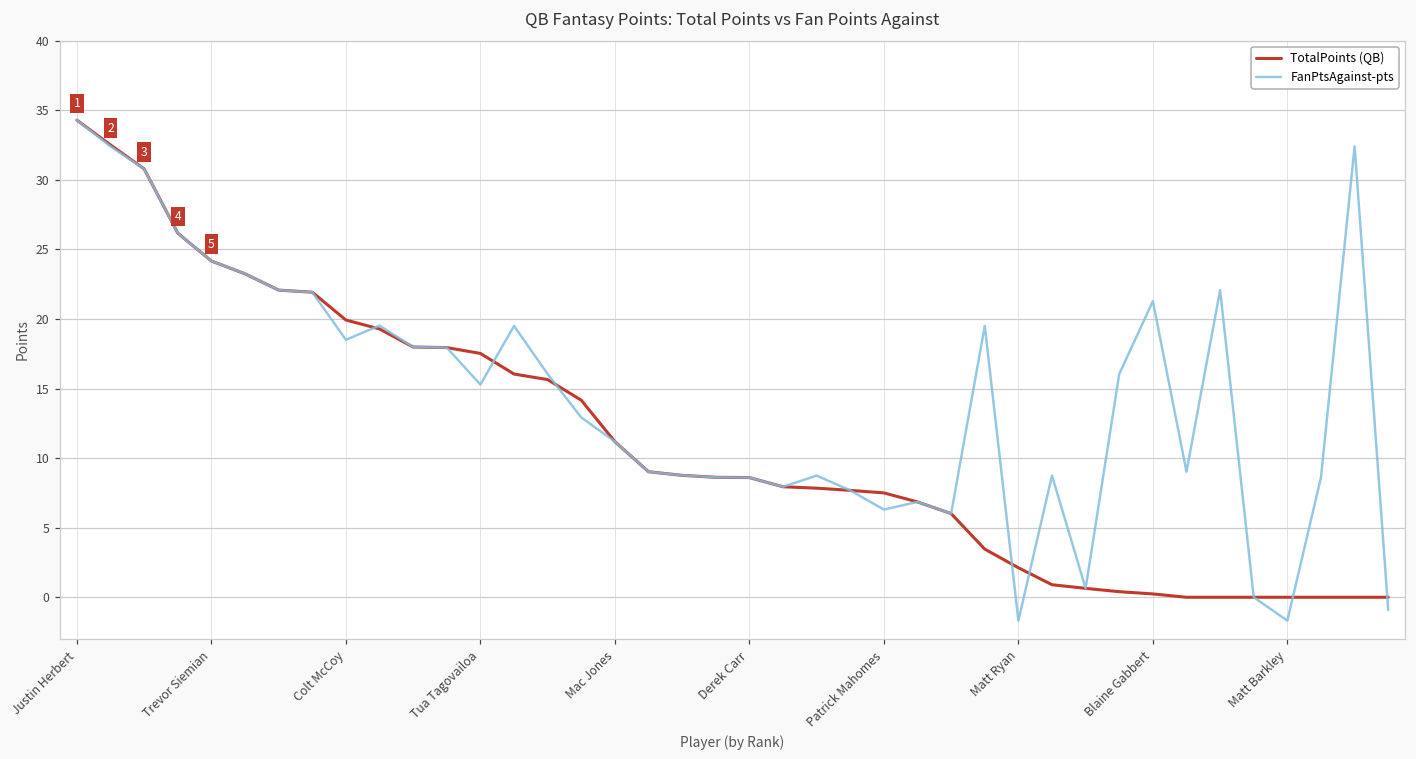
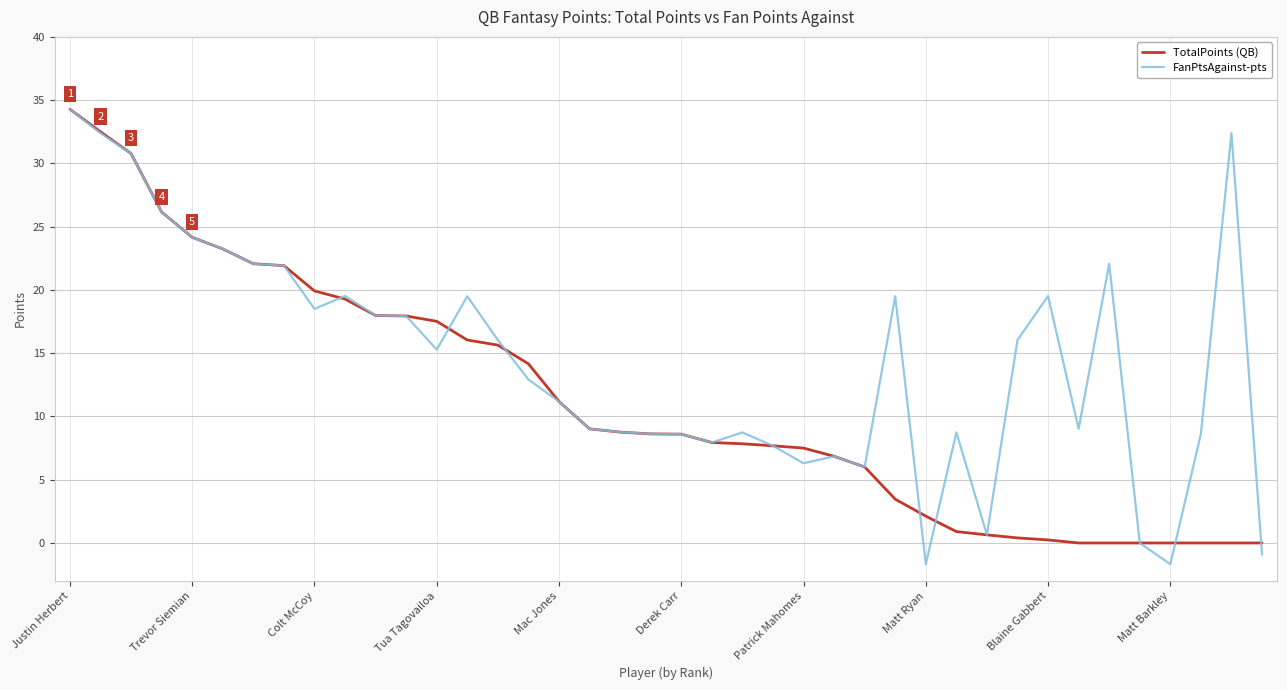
FanPtsAgainst-pts, Blaine Gabbert: 21.3 -> 19.5
